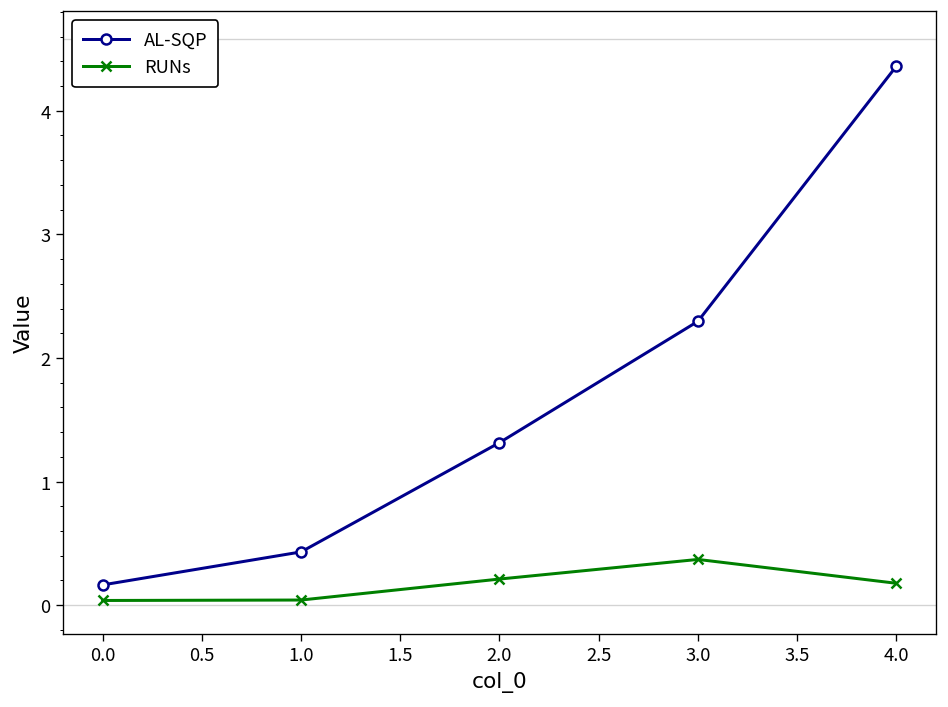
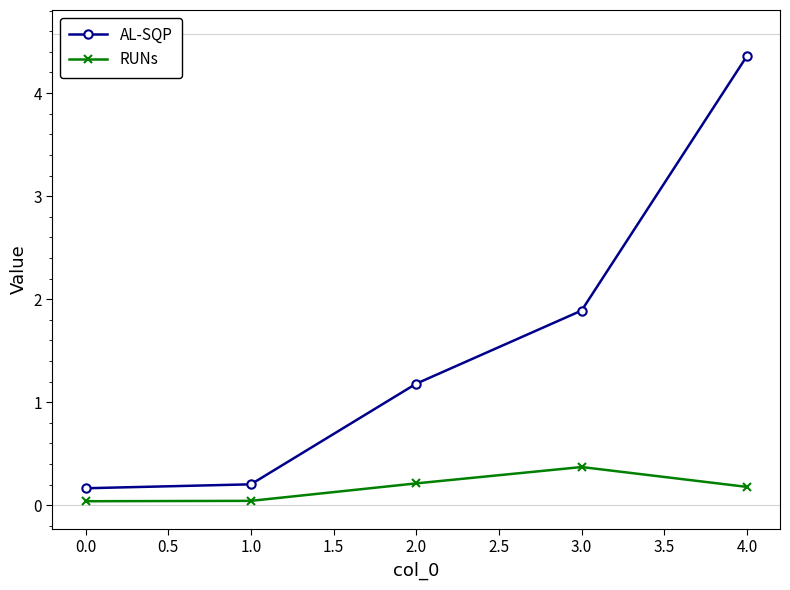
AL-SQP, 1.0: 0.43 -> 0.20
AL-SQP, 2.0: 1.31 -> 1.18
AL-SQP, 3.0: 2.30 -> 1.89
